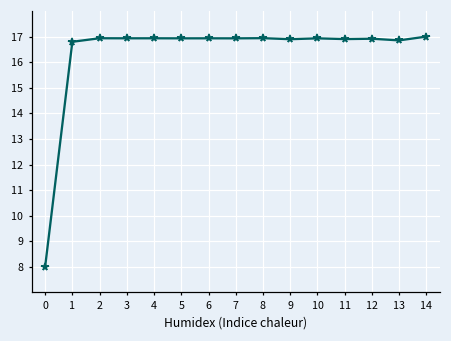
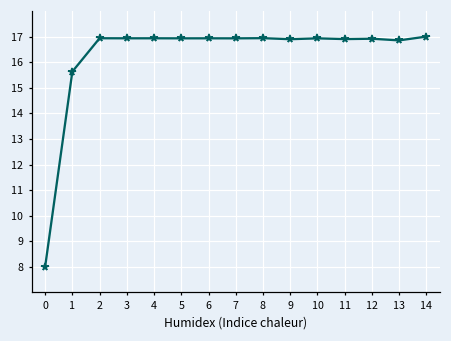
1: 16.8 -> 15.6
